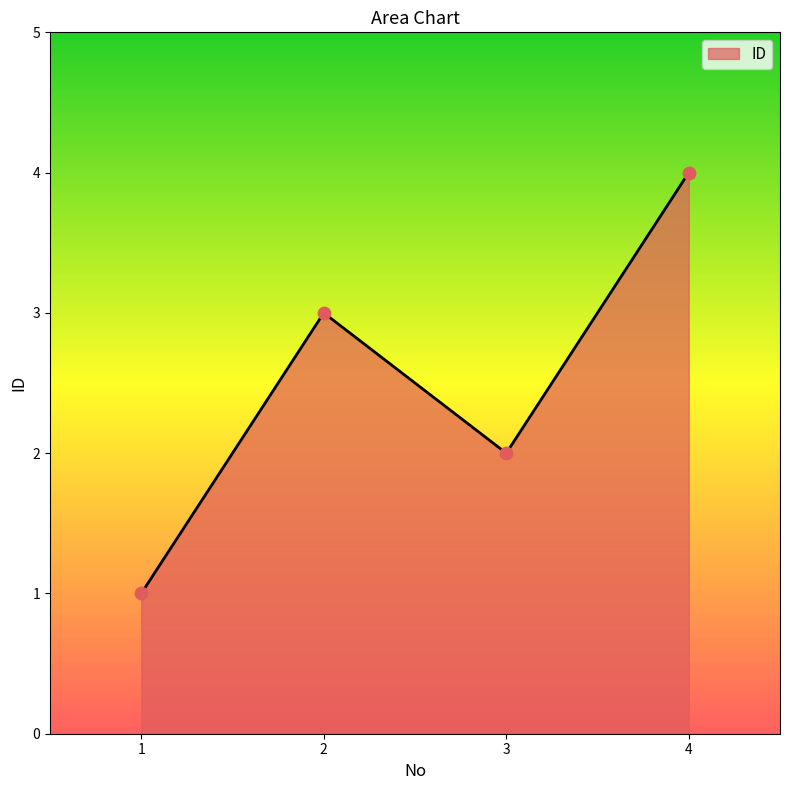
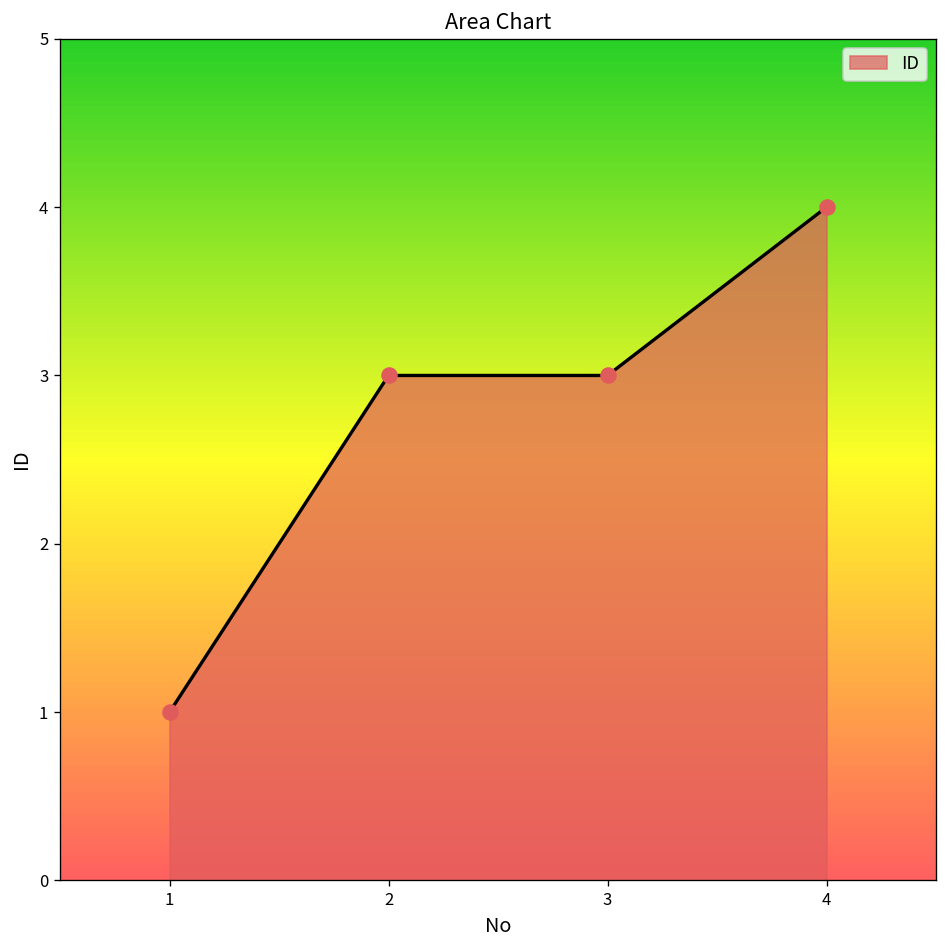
3: 2 -> 3
